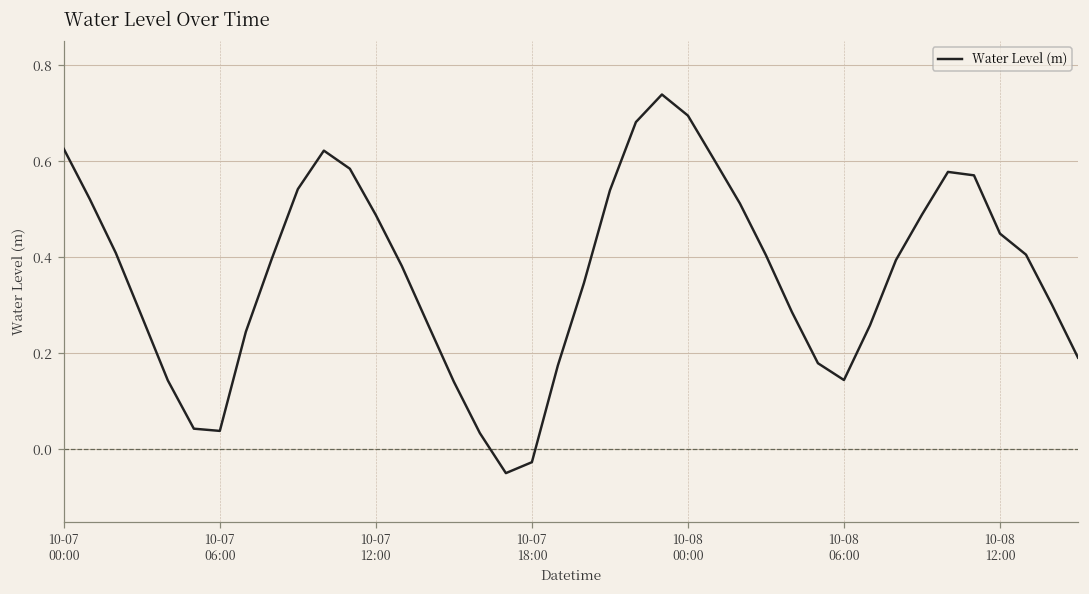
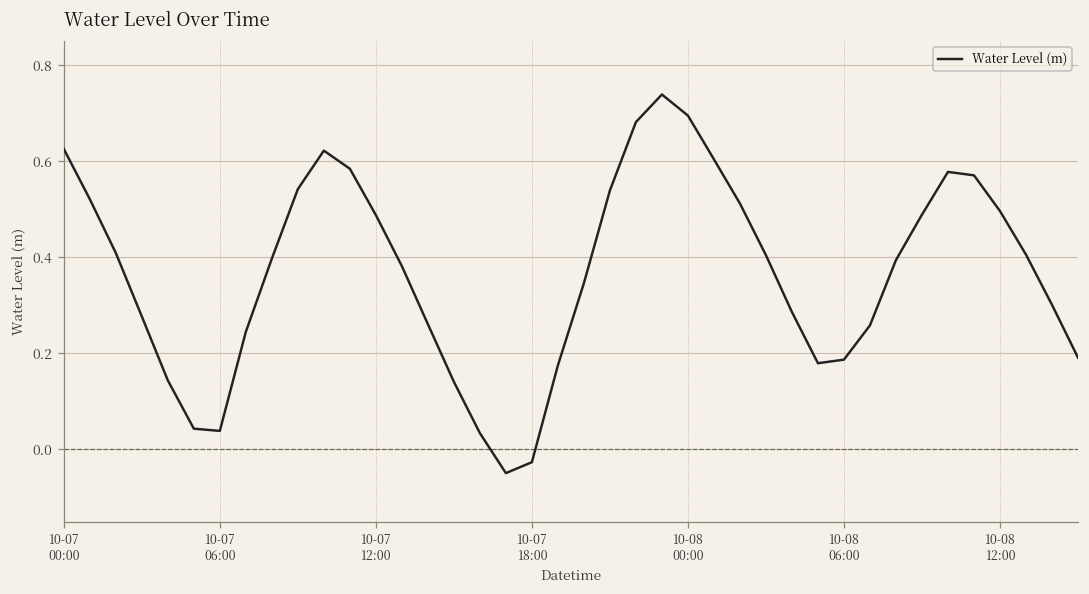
10-08 06:00: 0.14 -> 0.19
10-08 12:00: 0.45 -> 0.50
